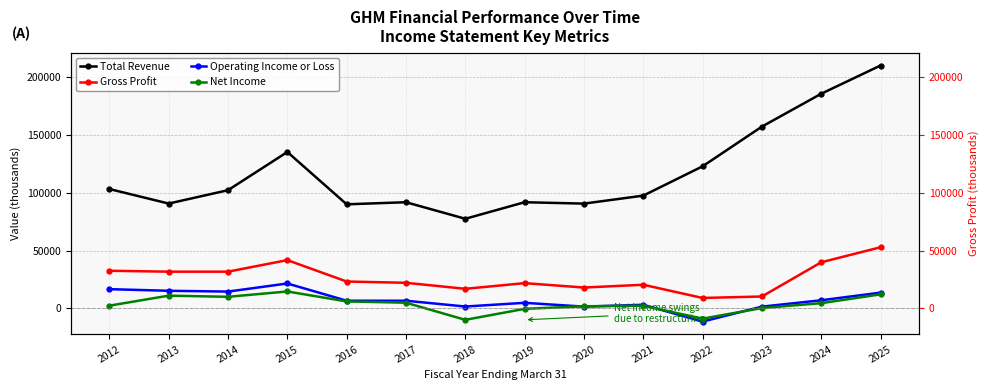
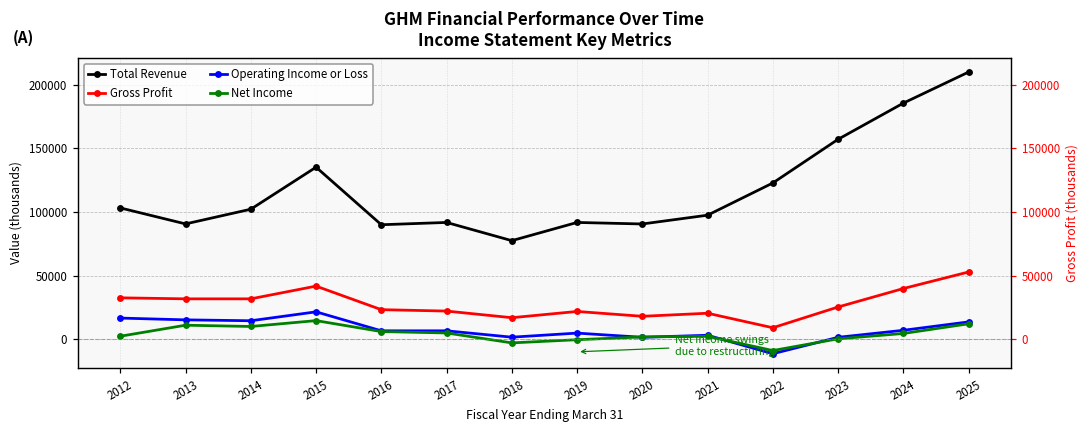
Net Income, 2018: -10000 -> -3000
Gross Profit, 2023: 10000 -> 25000
